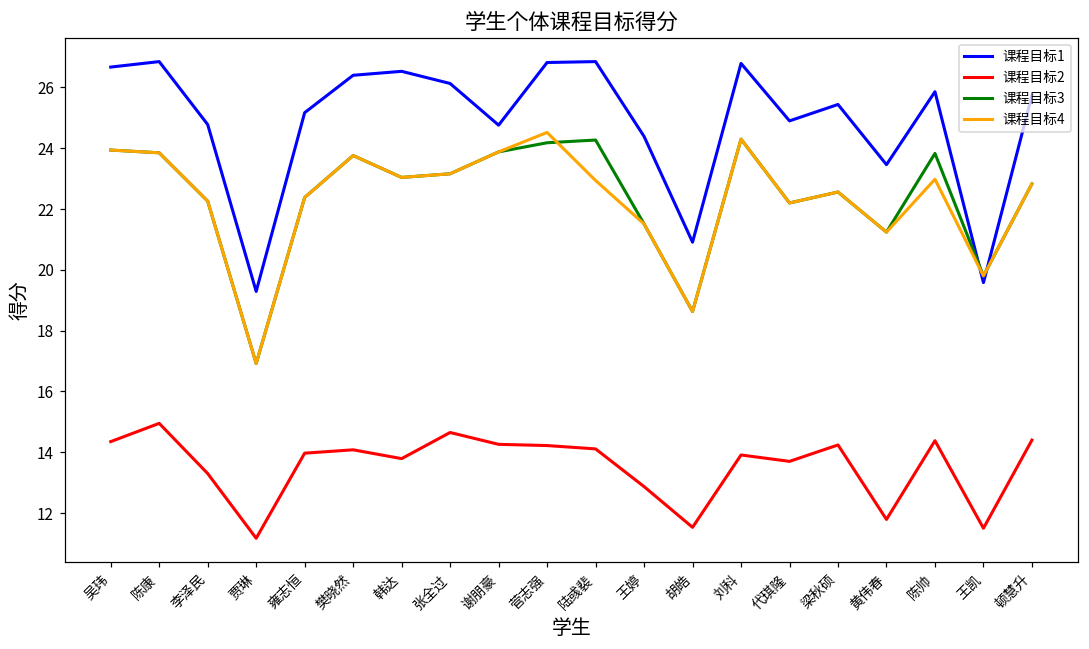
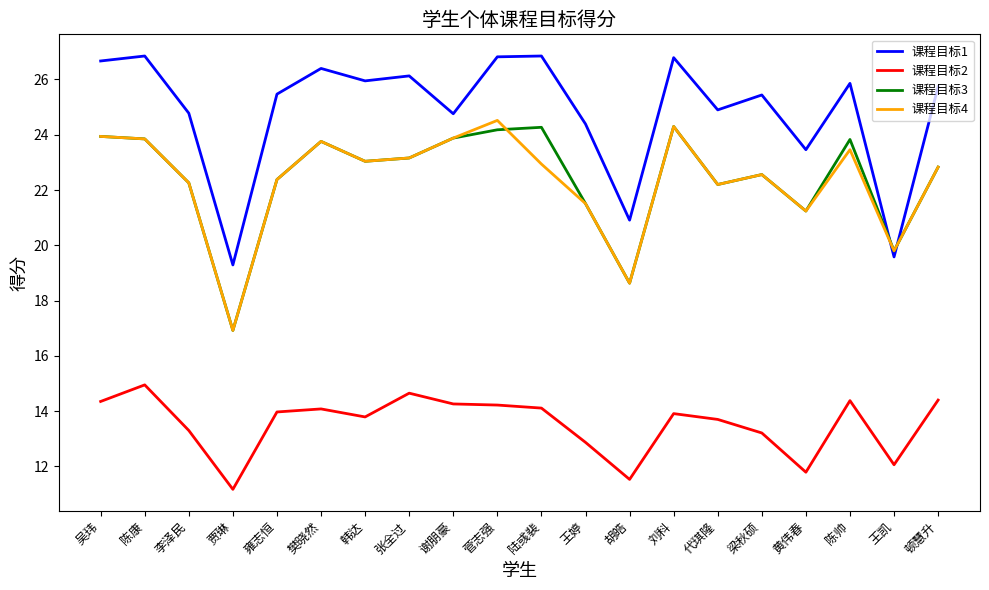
课程目标1, 雍志恒: 25.2 -> 25.5
课程目标1, 韩达: 26.5 -> 26.0
课程目标2, 梁秋硕: 14.2 -> 13.2
课程目标4, 陈帅: 23.0 -> 23.5
课程目标2, 王凯: 11.5 -> 12.1
